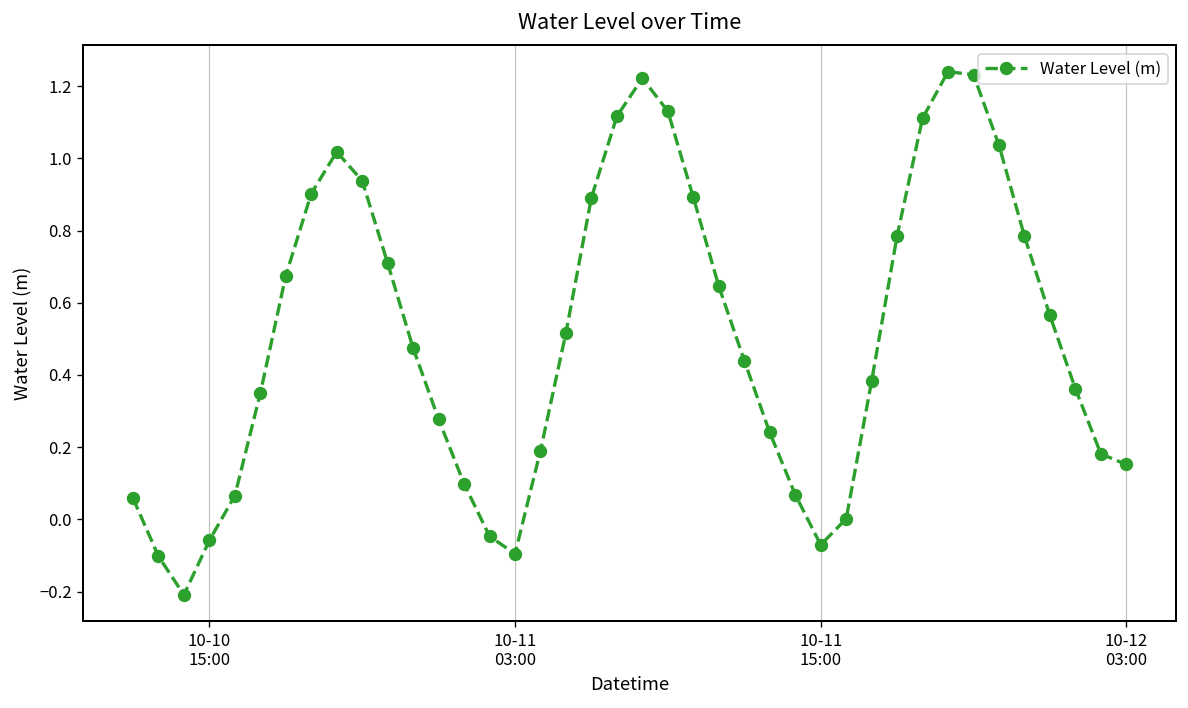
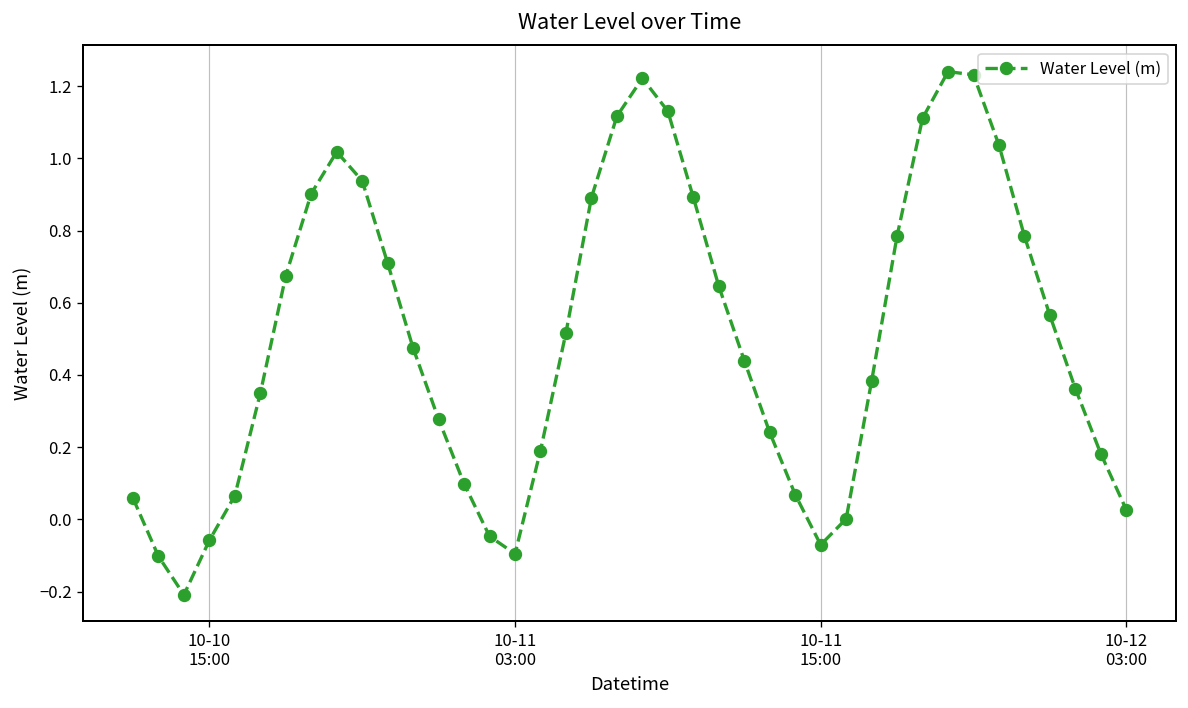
10-12 03:00: 0.15 -> 0.03
